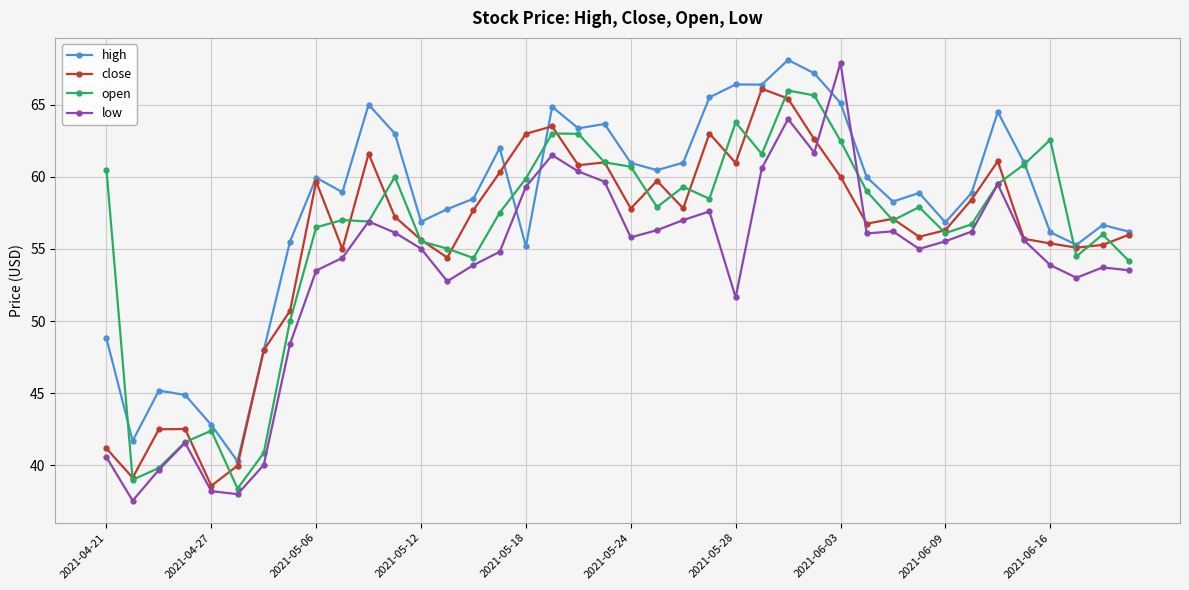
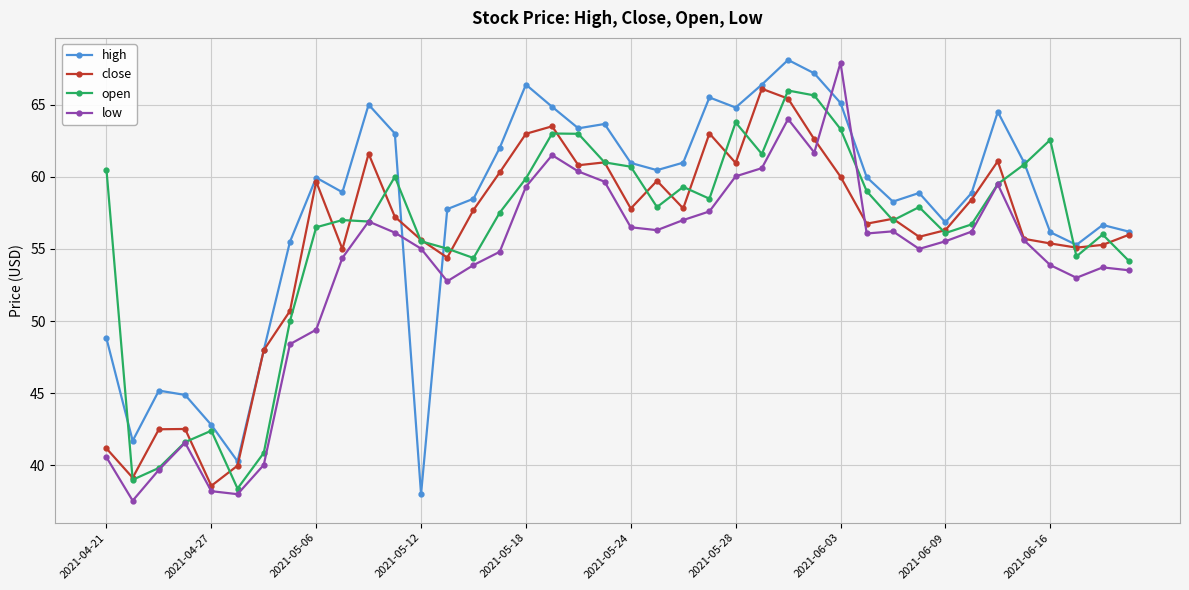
low, 2021-05-06: 53.5 -> 49.4
high, 2021-05-12: 56.9 -> 38.0
high, 2021-05-18: 55.2 -> 66.4
low, 2021-05-24: 55.8 -> 56.5
high, 2021-05-28: 66.4 -> 64.8
low, 2021-05-28: 51.6 -> 60.0
open, 2021-06-03: 62.5 -> 63.3
